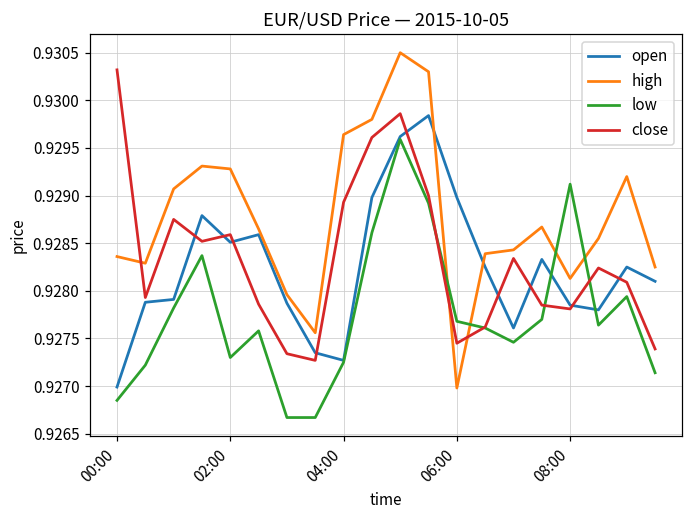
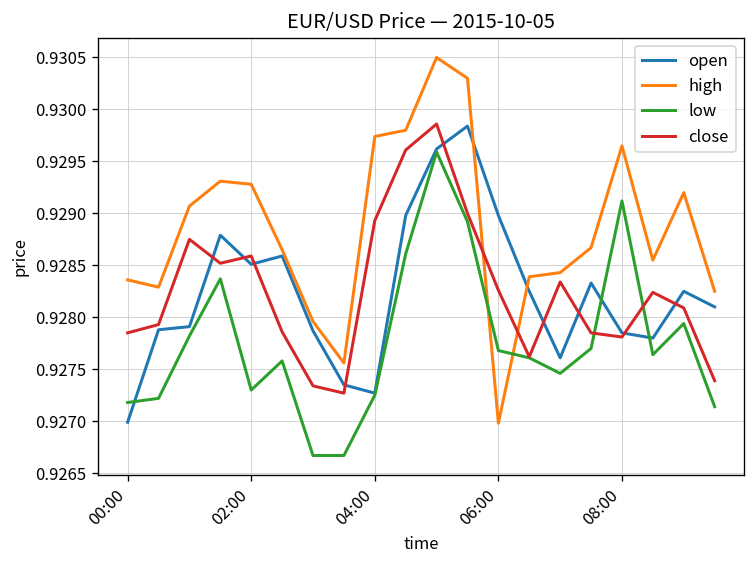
low, 00:00: 0.9269 -> 0.9272
close, 00:00: 0.9303 -> 0.9279
high, 04:00: 0.9296 -> 0.9297
close, 06:00: 0.9275 -> 0.9283
high, 08:00: 0.9281 -> 0.9297
